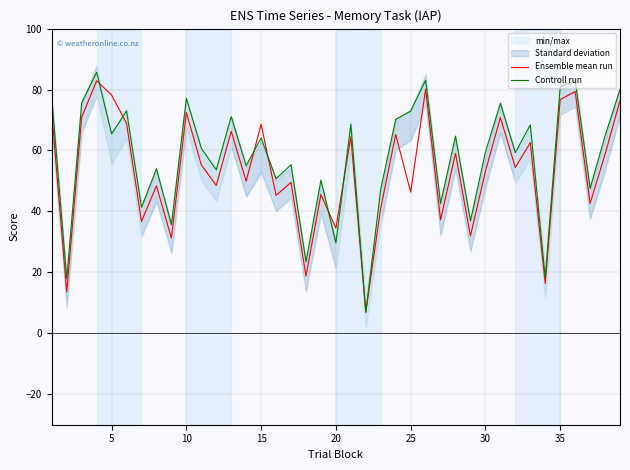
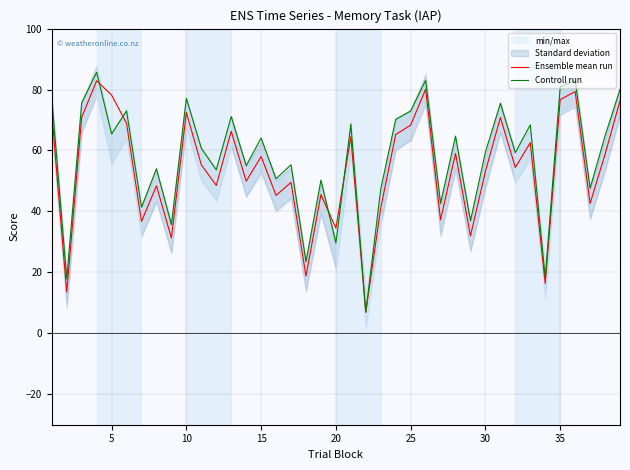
Ensemble mean run, 15: 69 -> 58
Ensemble mean run, 25: 46 -> 68
